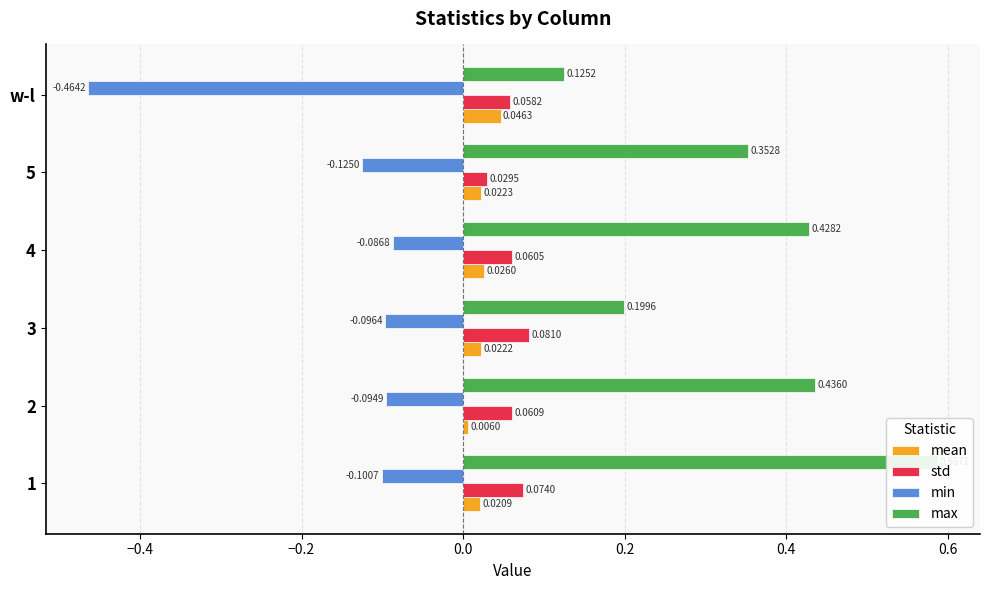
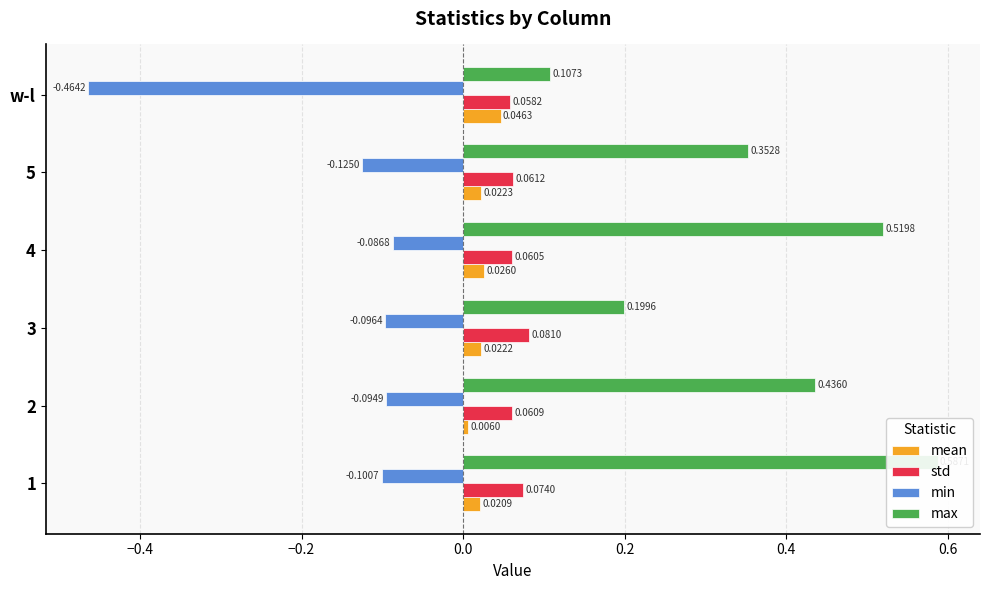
max, w-l: 0.1252 -> 0.1073
std, 5: 0.0295 -> 0.0612
max, 4: 0.4282 -> 0.5198
